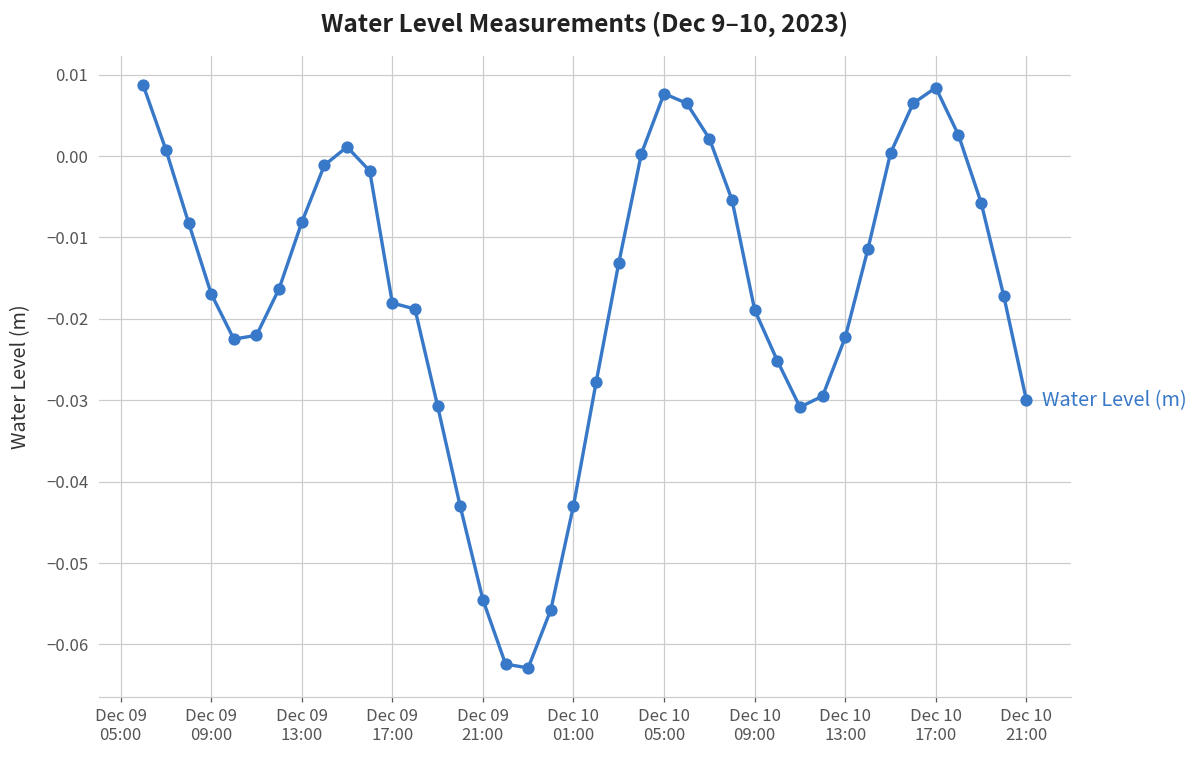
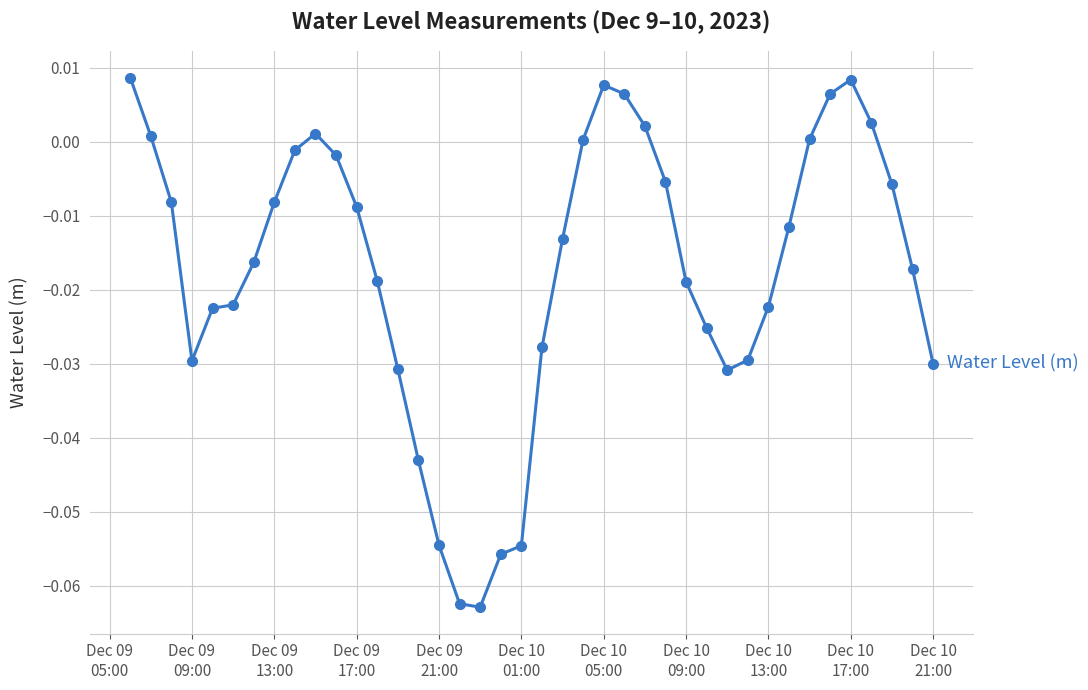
Dec 09 09:00: -0.017 -> -0.030
Dec 09 17:00: -0.018 -> -0.009
Dec 10 01:00: -0.043 -> -0.055
